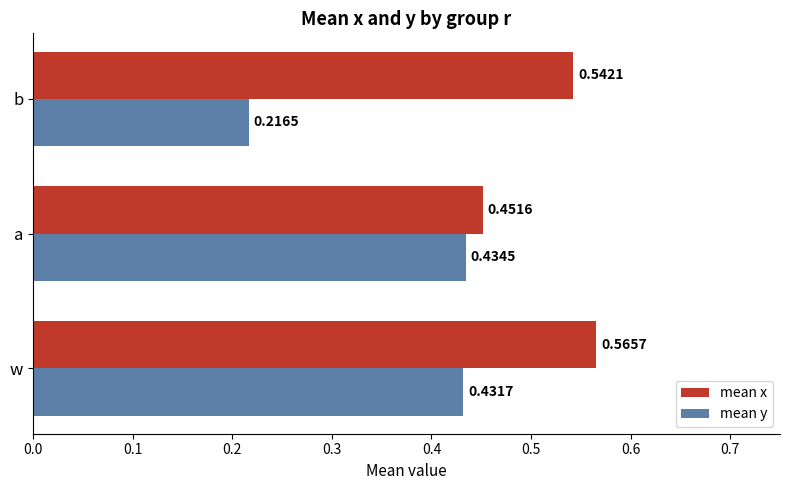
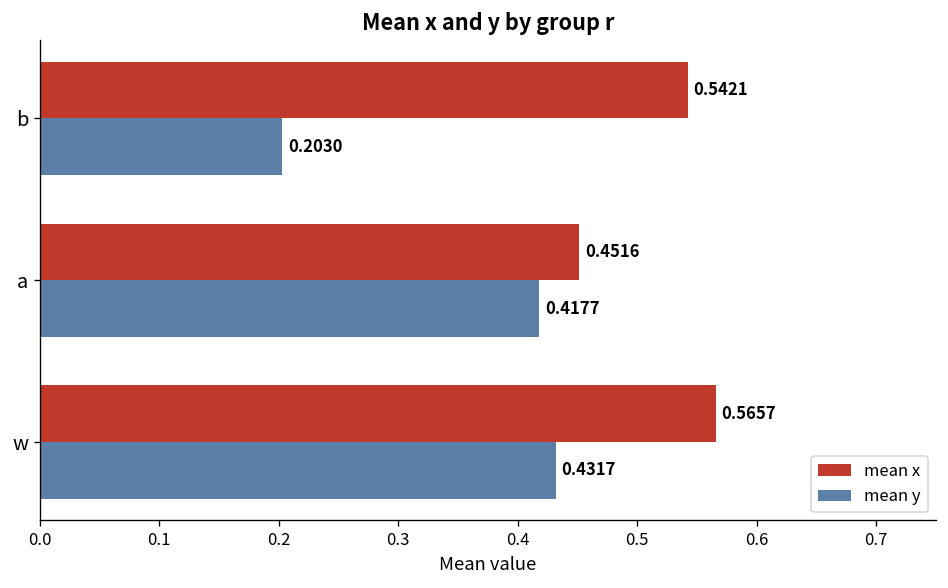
mean y, b: 0.2165 -> 0.2030
mean y, a: 0.4345 -> 0.4177
